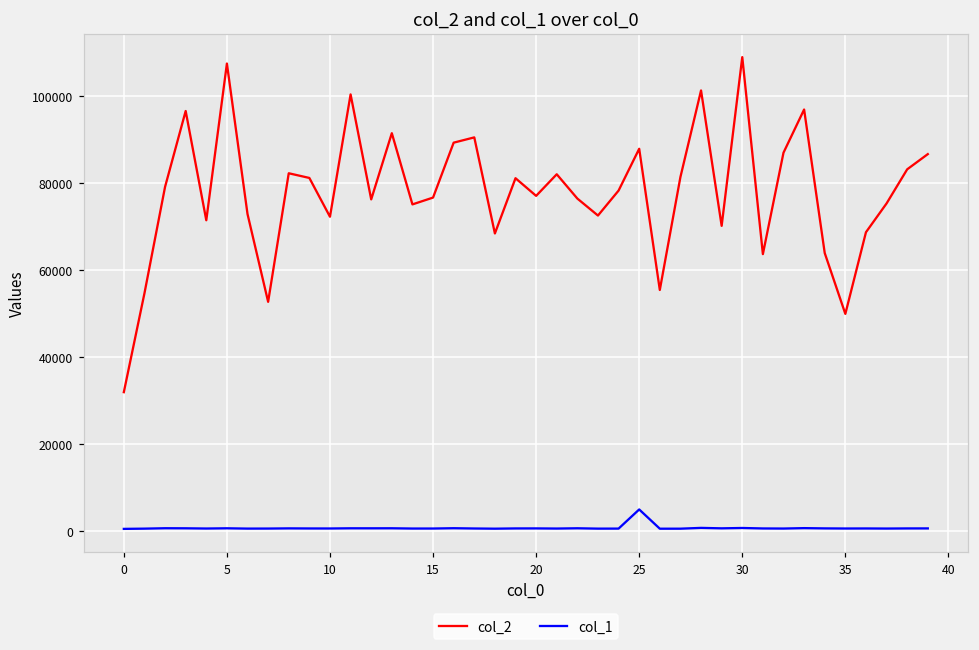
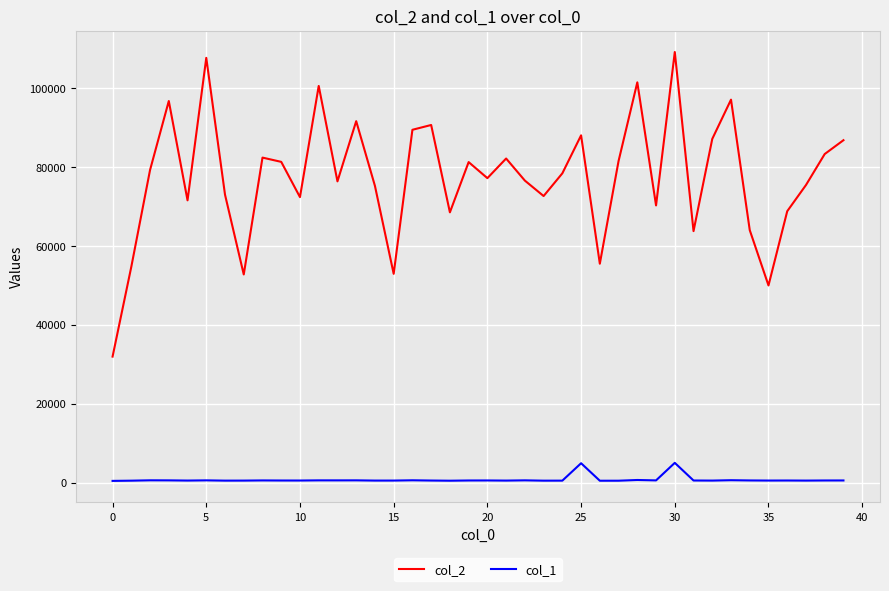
col_2, 15: 77000 -> 53000
col_1, 30: 1000 -> 5000
